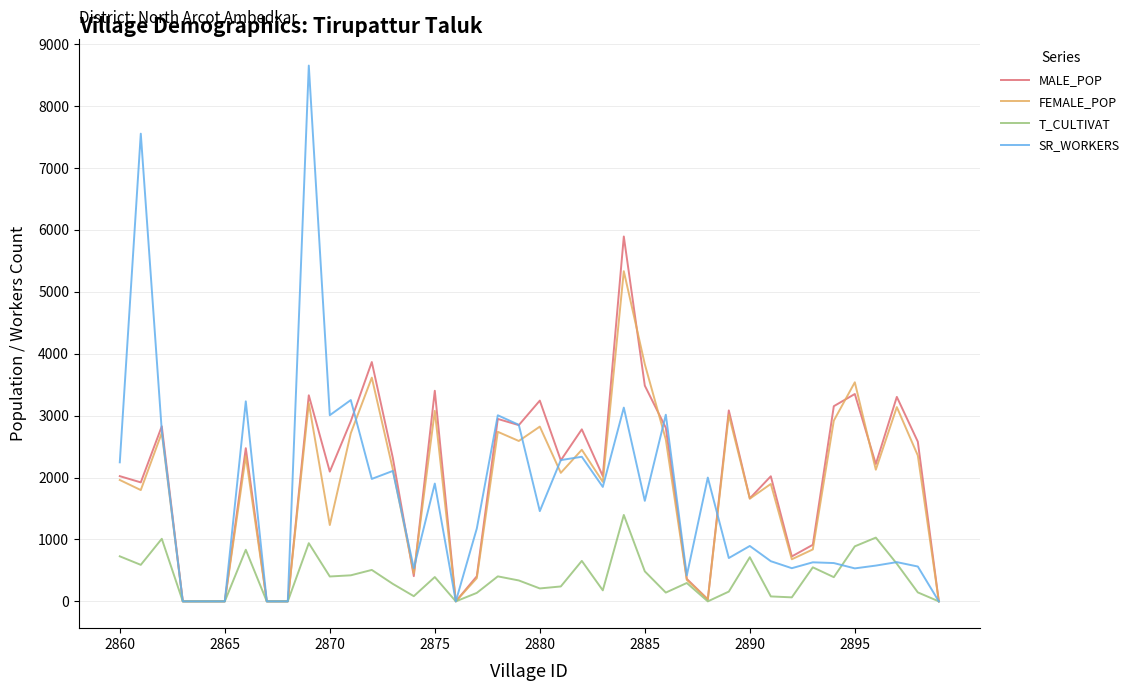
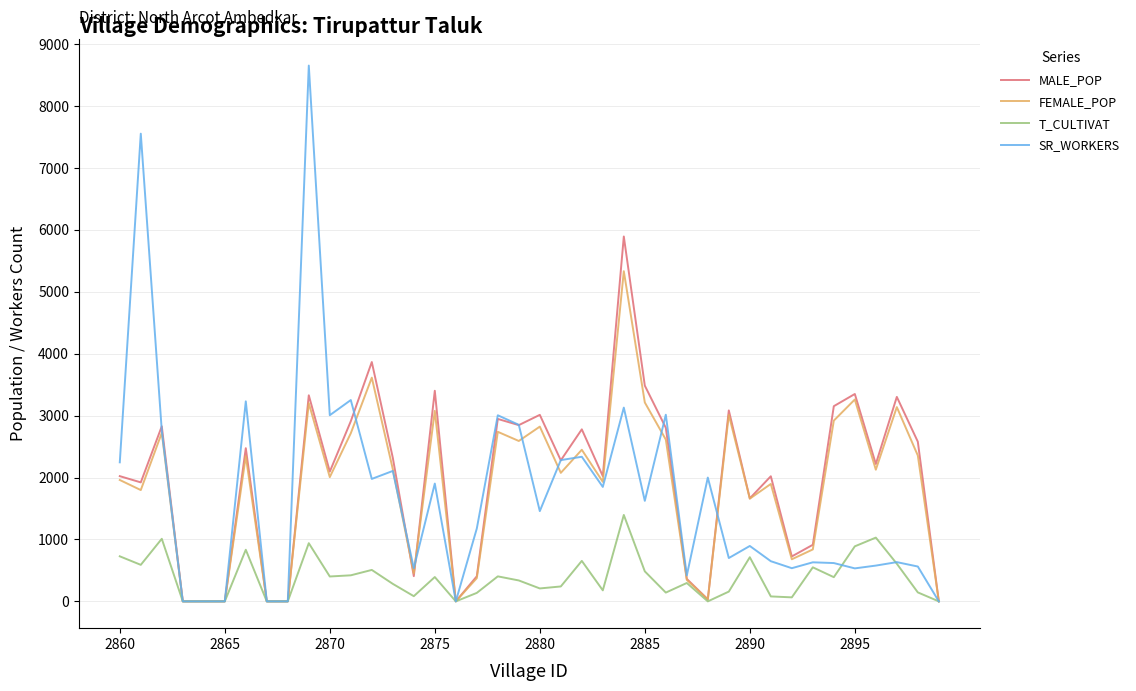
FEMALE_POP, 2870: 1200 -> 2000
MALE_POP, 2880: 3200 -> 3000
FEMALE_POP, 2885: 3800 -> 3200
FEMALE_POP, 2895: 3500 -> 3300
